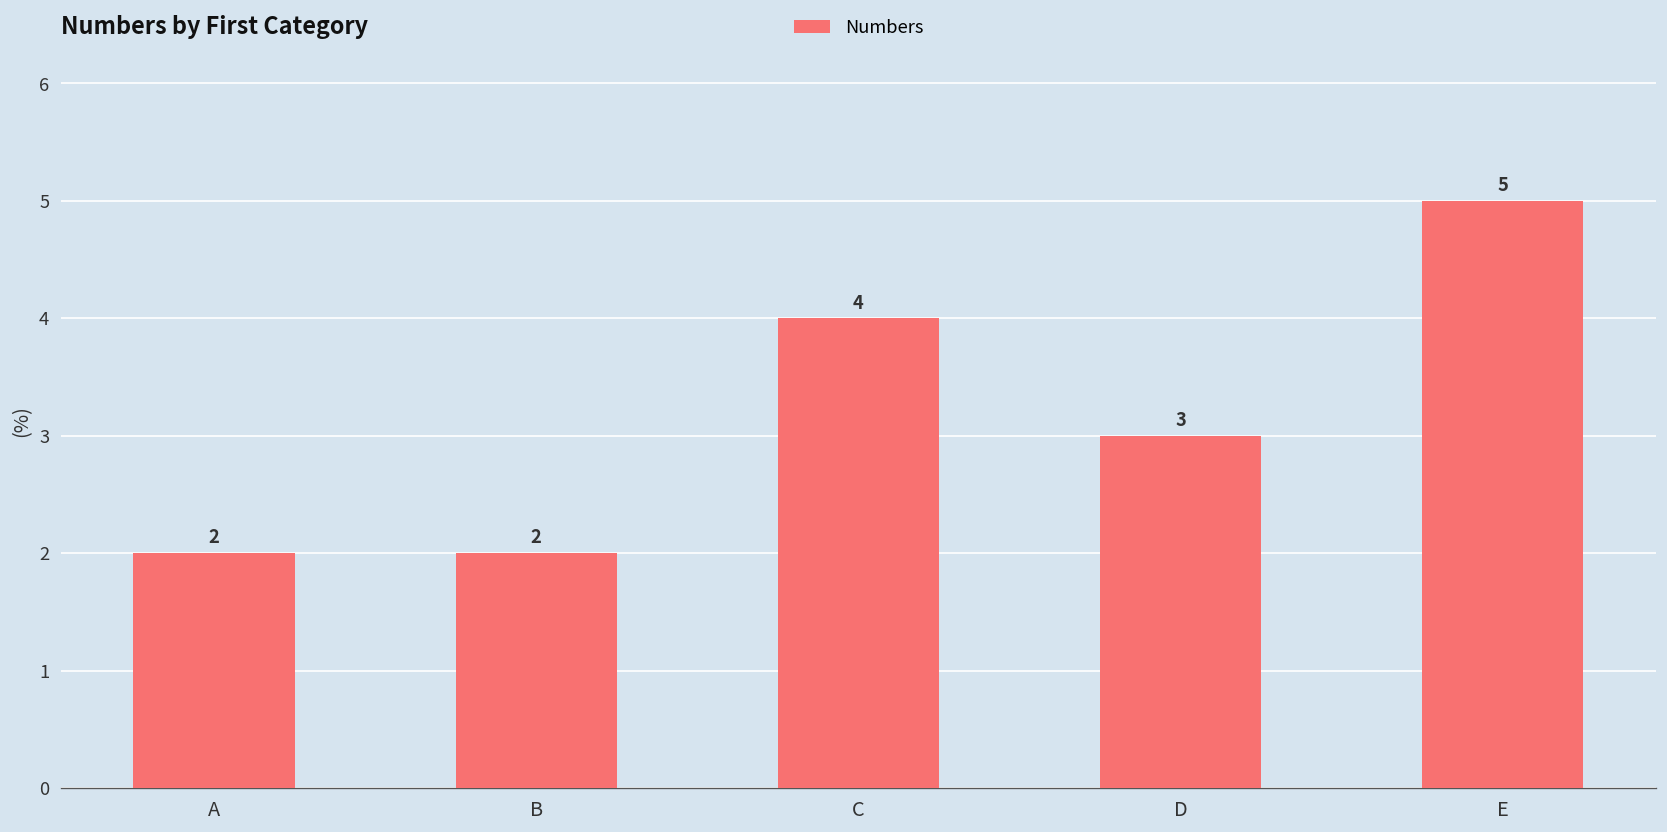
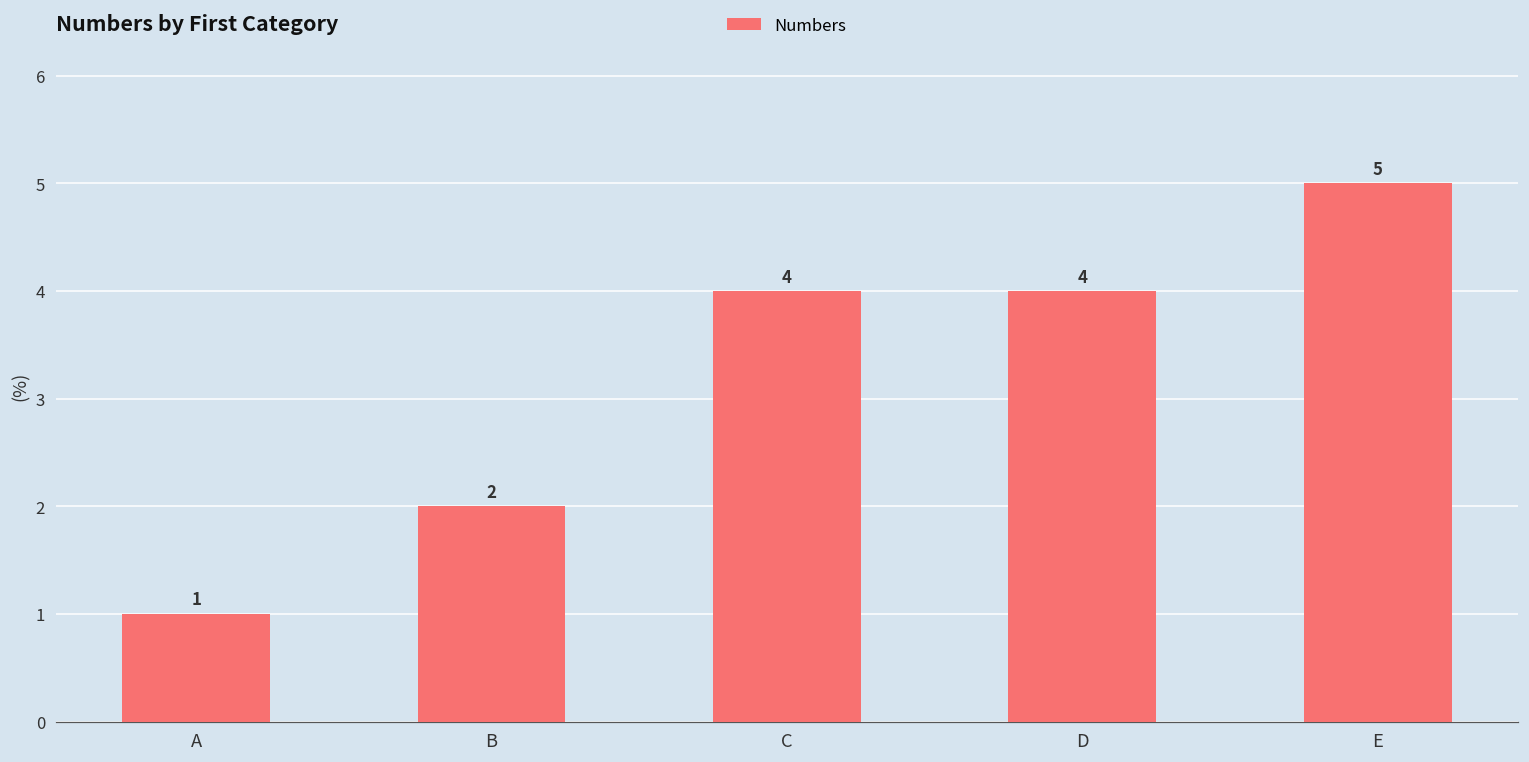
A: 2 -> 1
D: 3 -> 4
